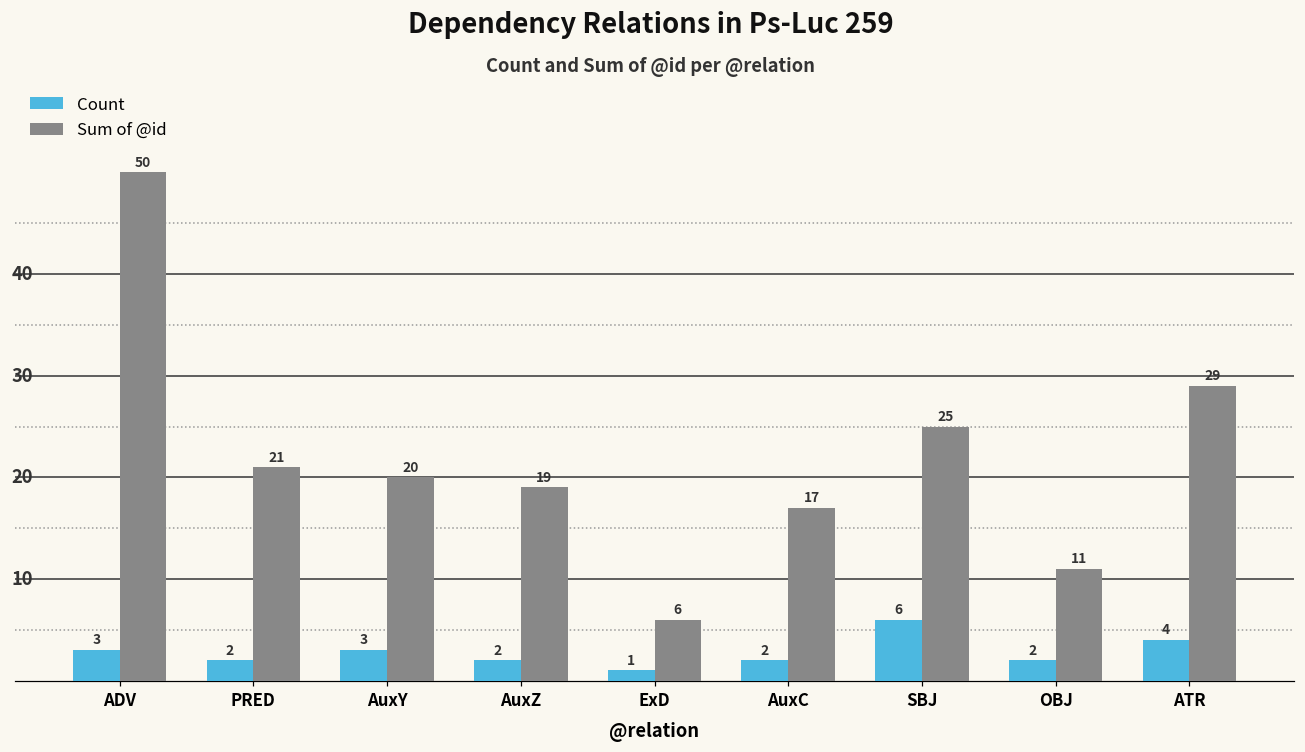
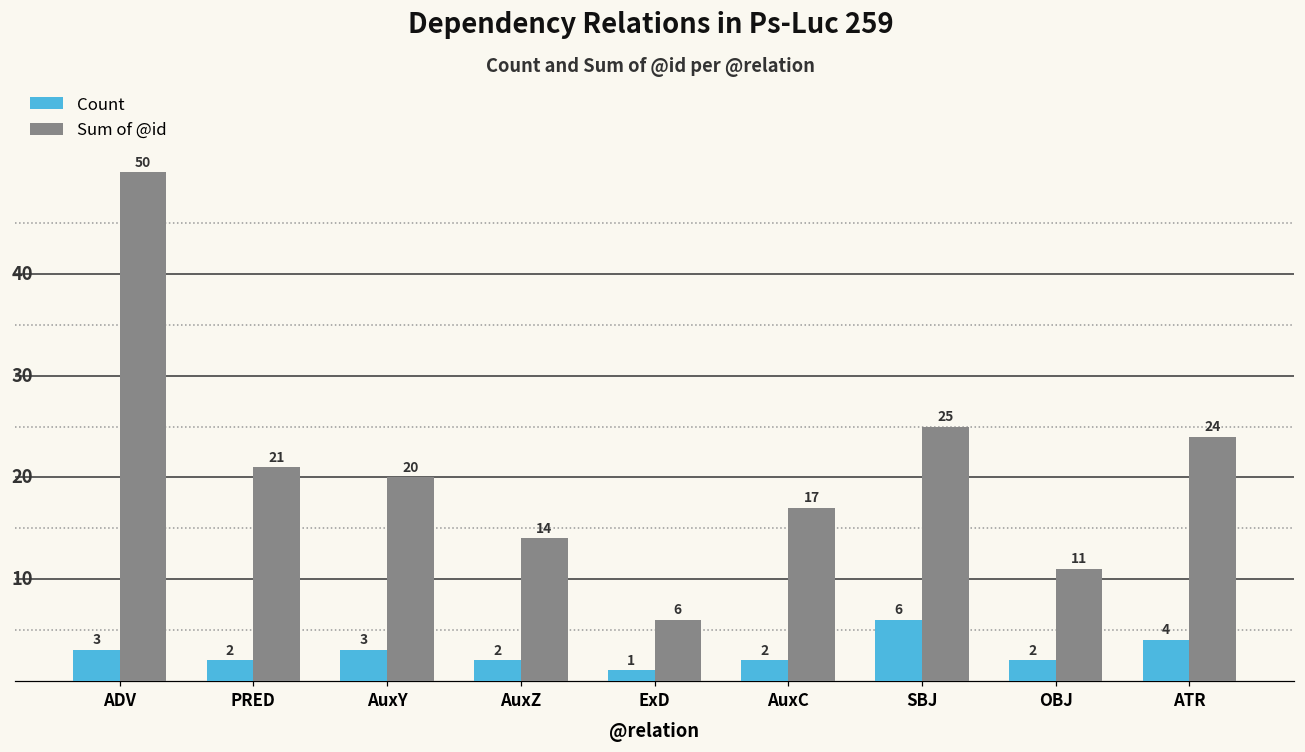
Sum of @id, AuxZ: 19 -> 14
Sum of @id, ATR: 29 -> 24
